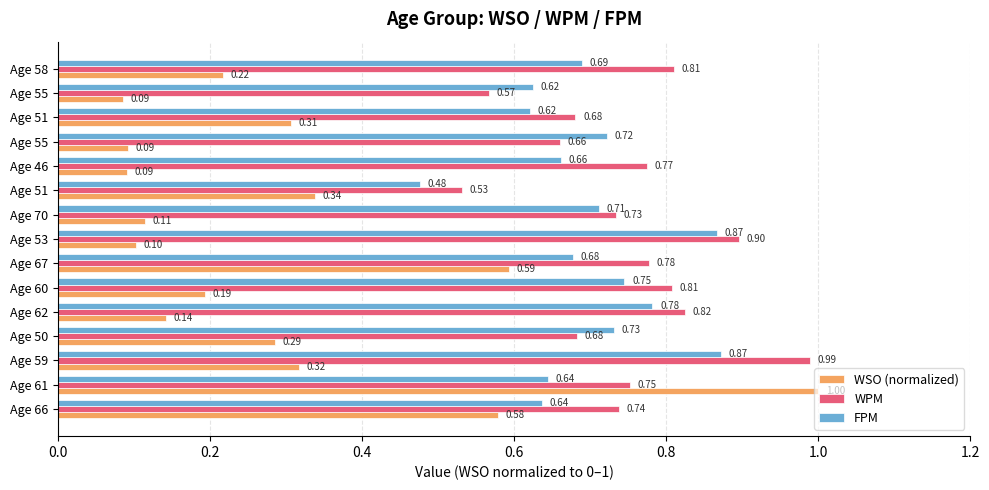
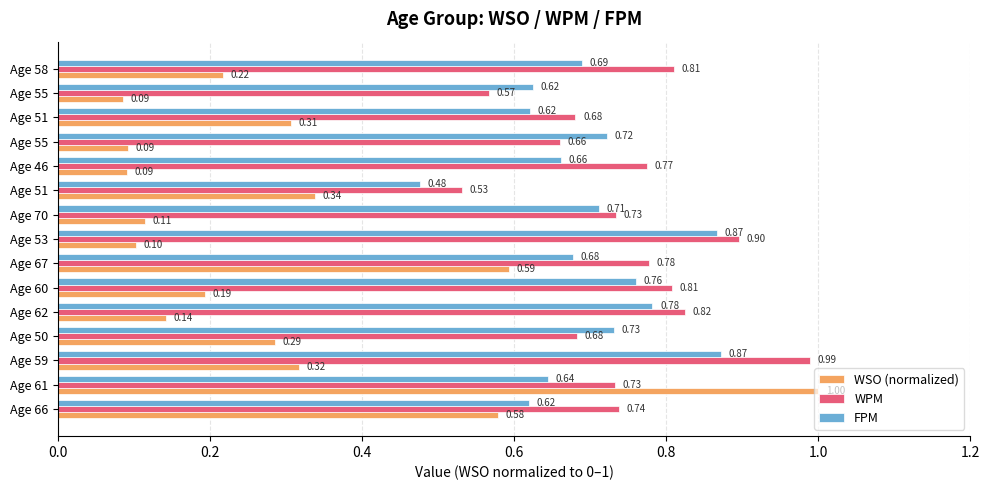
FPM, Age 60: 0.75 -> 0.76
WPM, Age 61: 0.75 -> 0.73
FPM, Age 66: 0.64 -> 0.62
